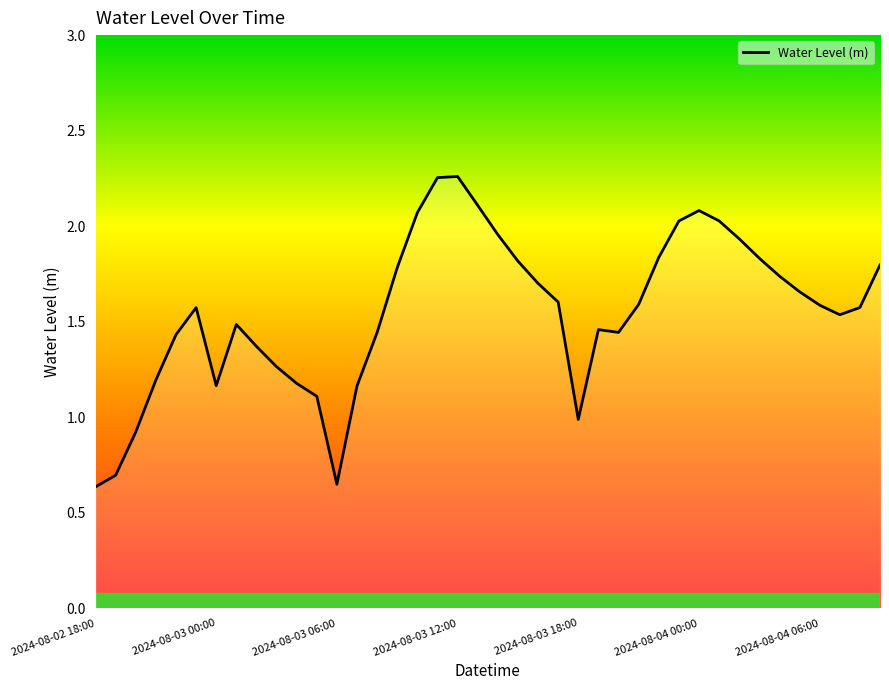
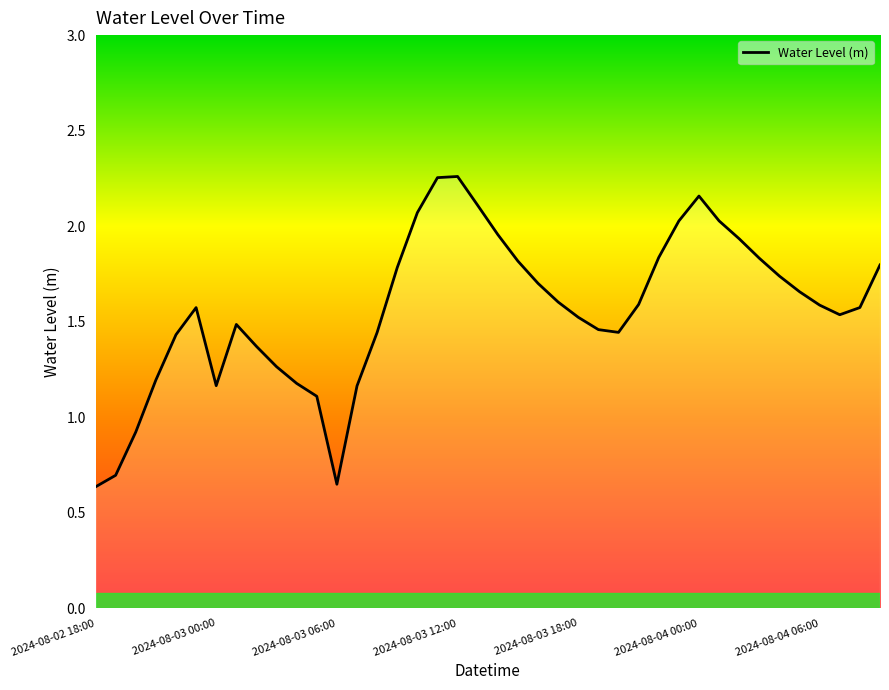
2024-08-03 18:00: 0.99 -> 1.52
2024-08-04 00:00: 2.08 -> 2.16
